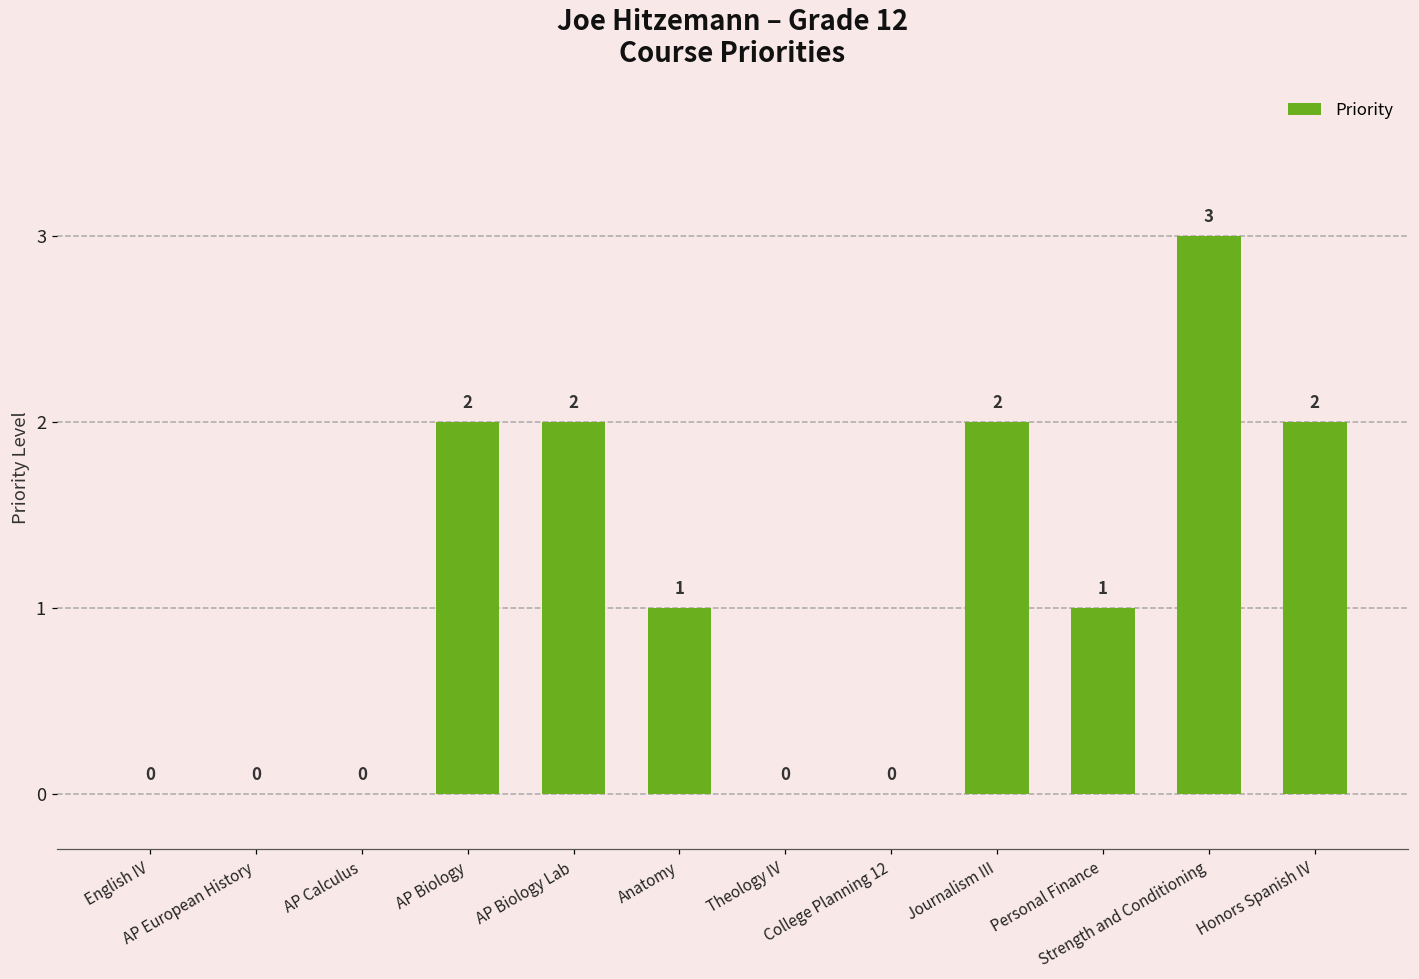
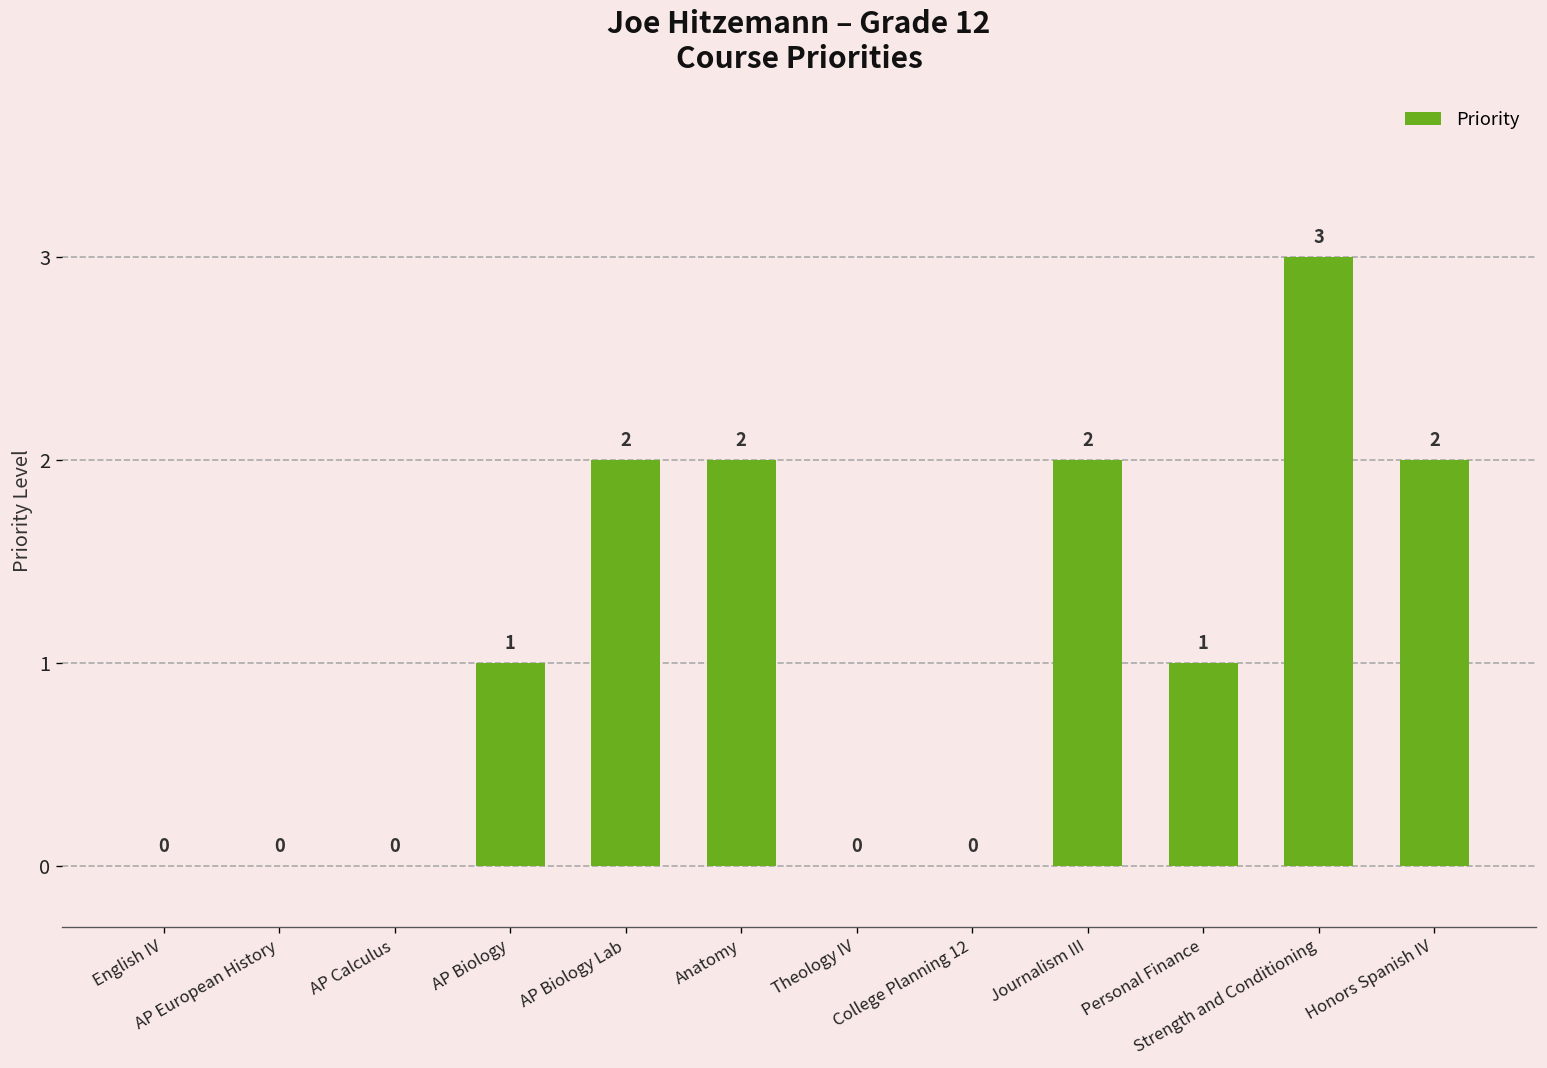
AP Biology: 2 -> 1
Anatomy: 1 -> 2
